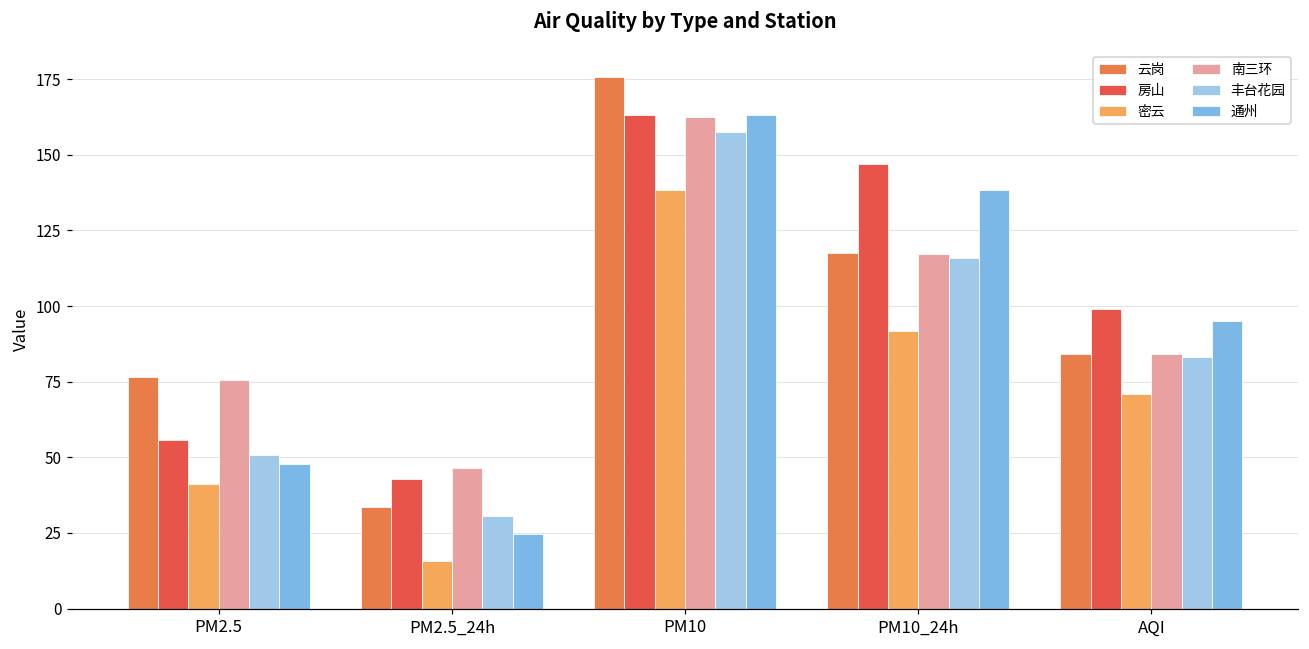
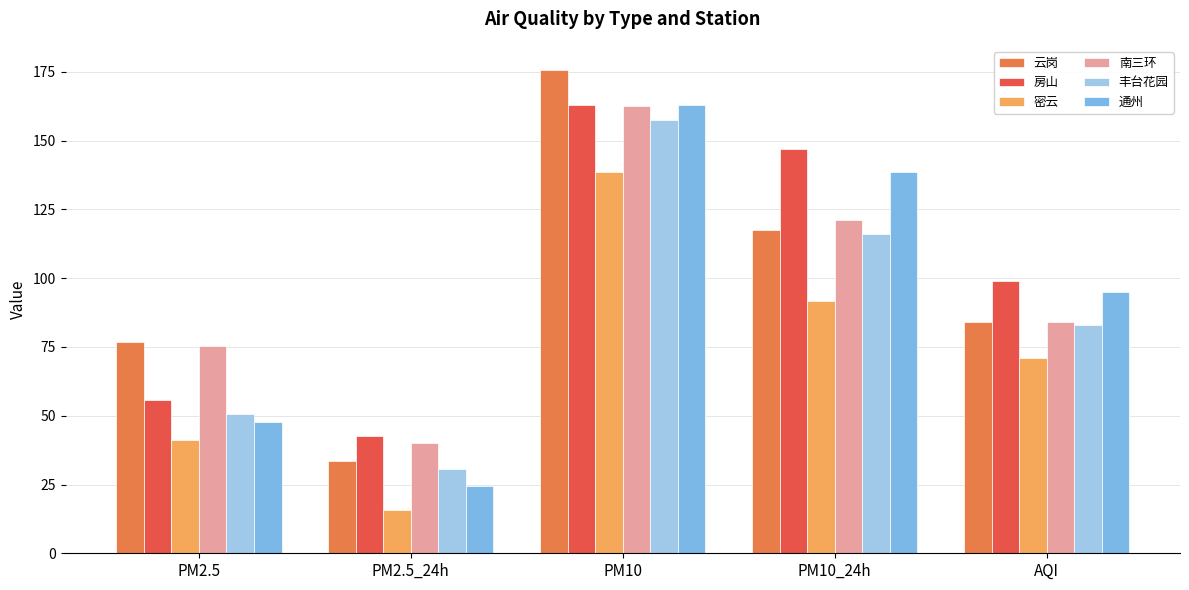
南三环, PM2.5_24h: 47 -> 40
南三环, PM10_24h: 117 -> 121
